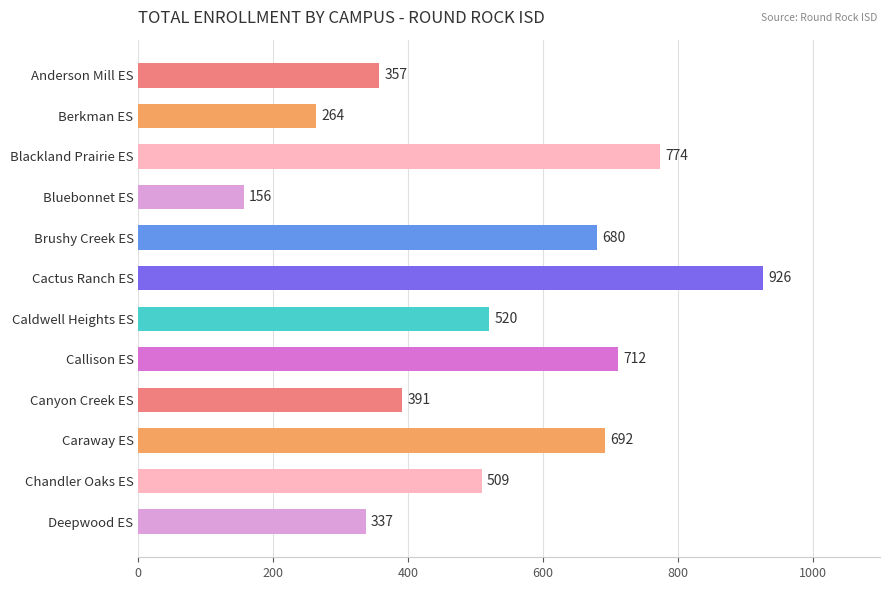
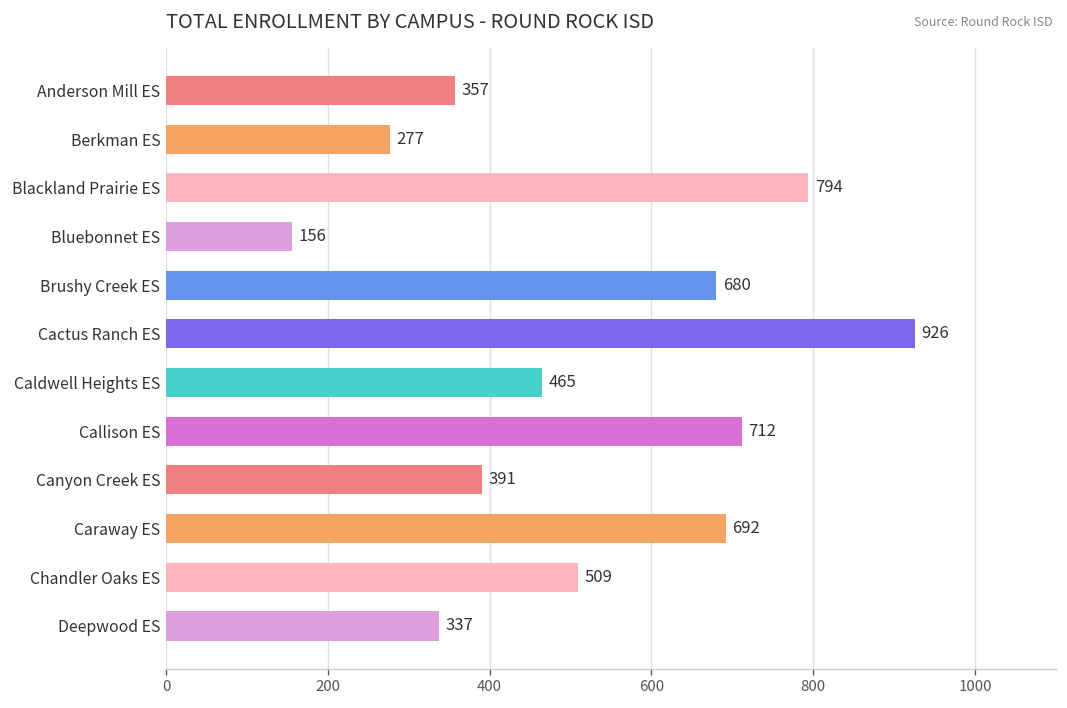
Berkman ES: 264 -> 277
Blackland Prairie ES: 774 -> 794
Caldwell Heights ES: 520 -> 465
